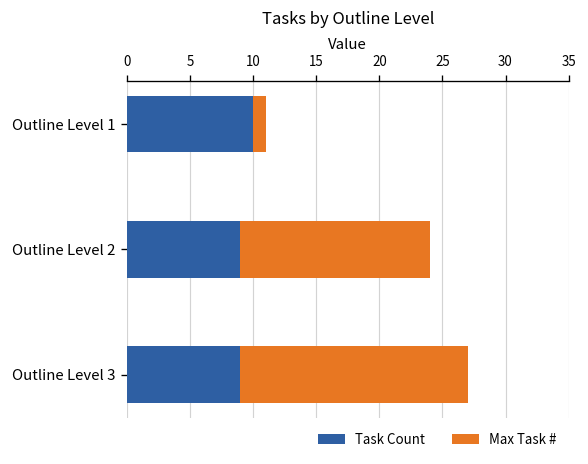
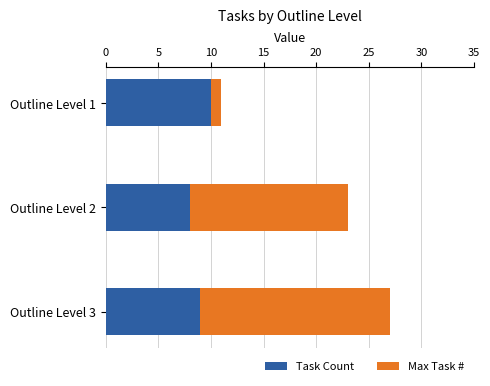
Task Count, Outline Level 2: 9 -> 8
